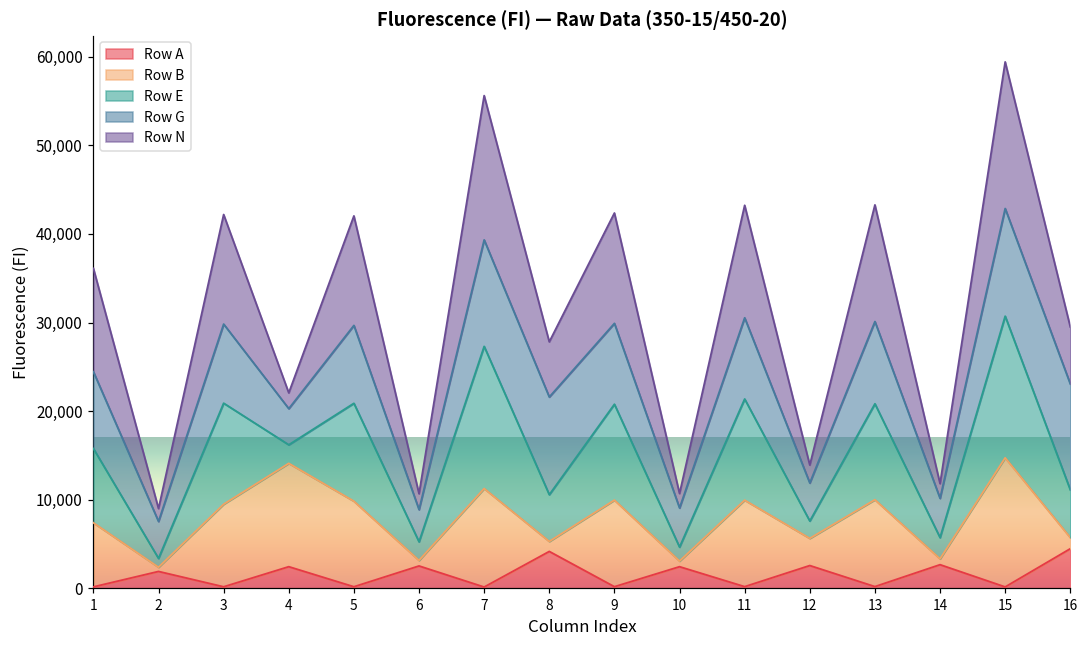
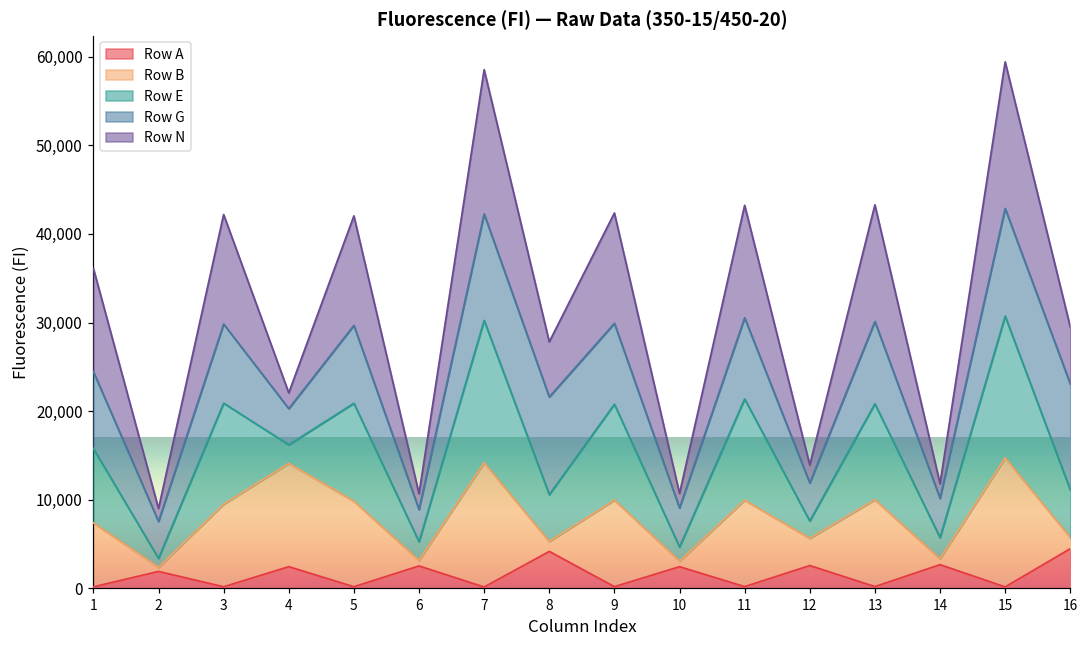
Row B, 7: 11,000 -> 14,000
